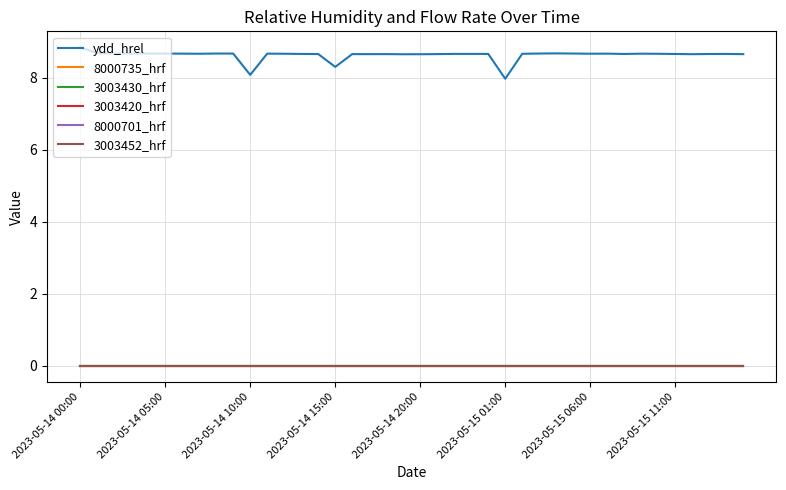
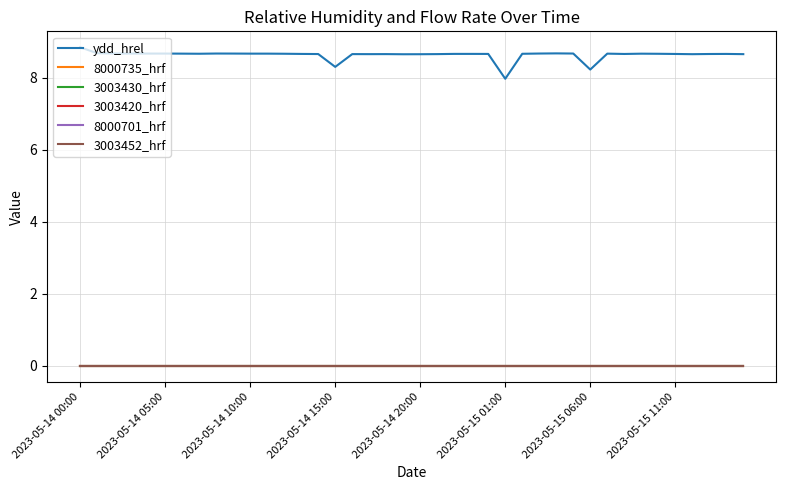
ydd_hrel, 2023-05-14 10:00: 8.1 -> 8.7
ydd_hrel, 2023-05-15 06:00: 8.7 -> 8.2
